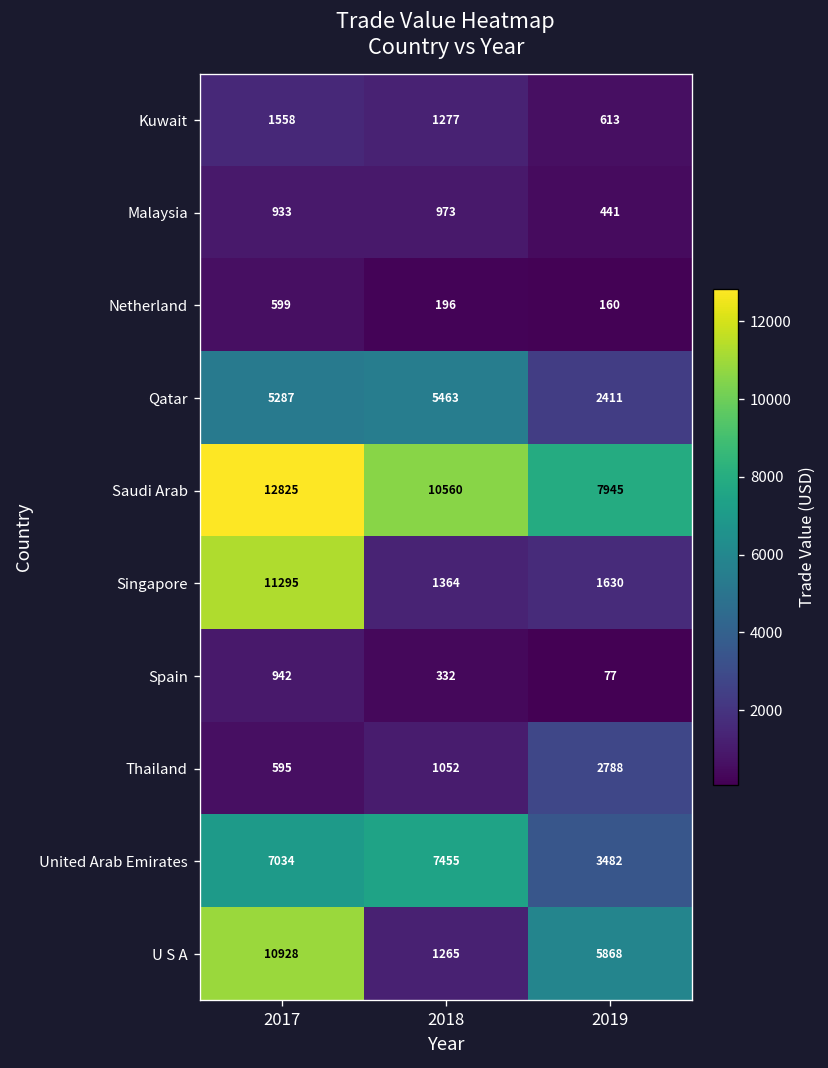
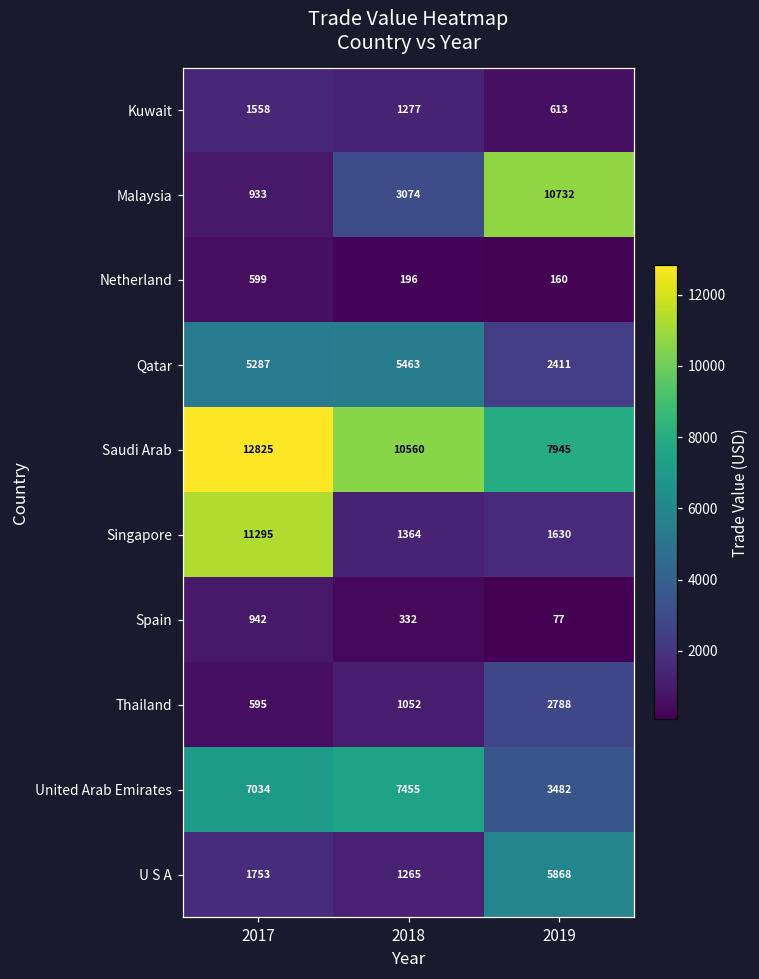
Malaysia, 2018: 973 -> 3074
Malaysia, 2019: 441 -> 10732
U S A, 2017: 10928 -> 1753
